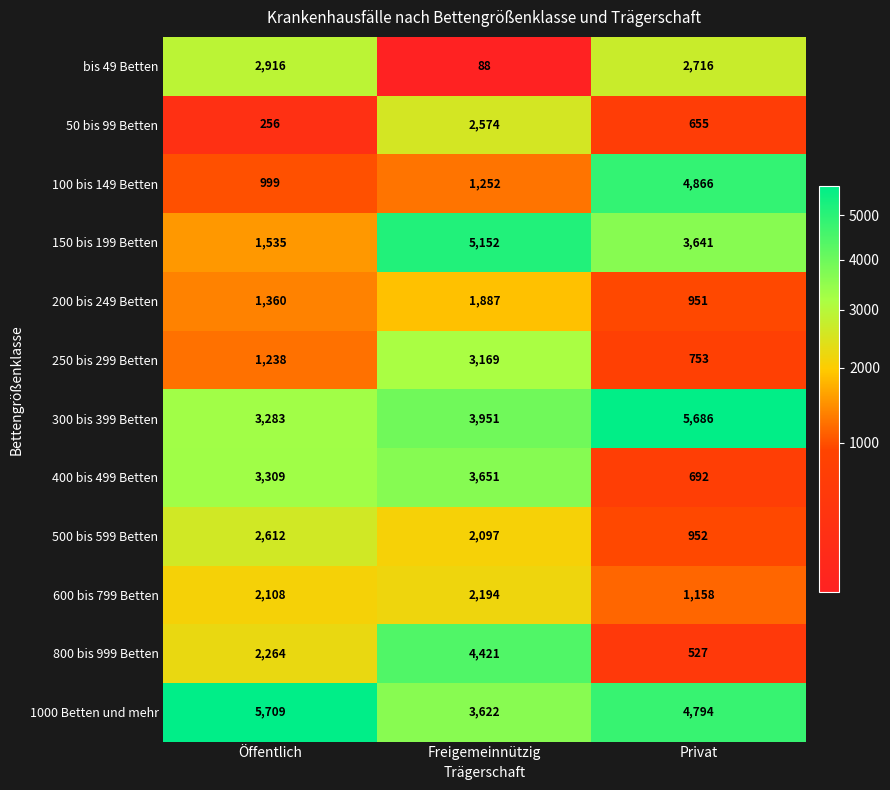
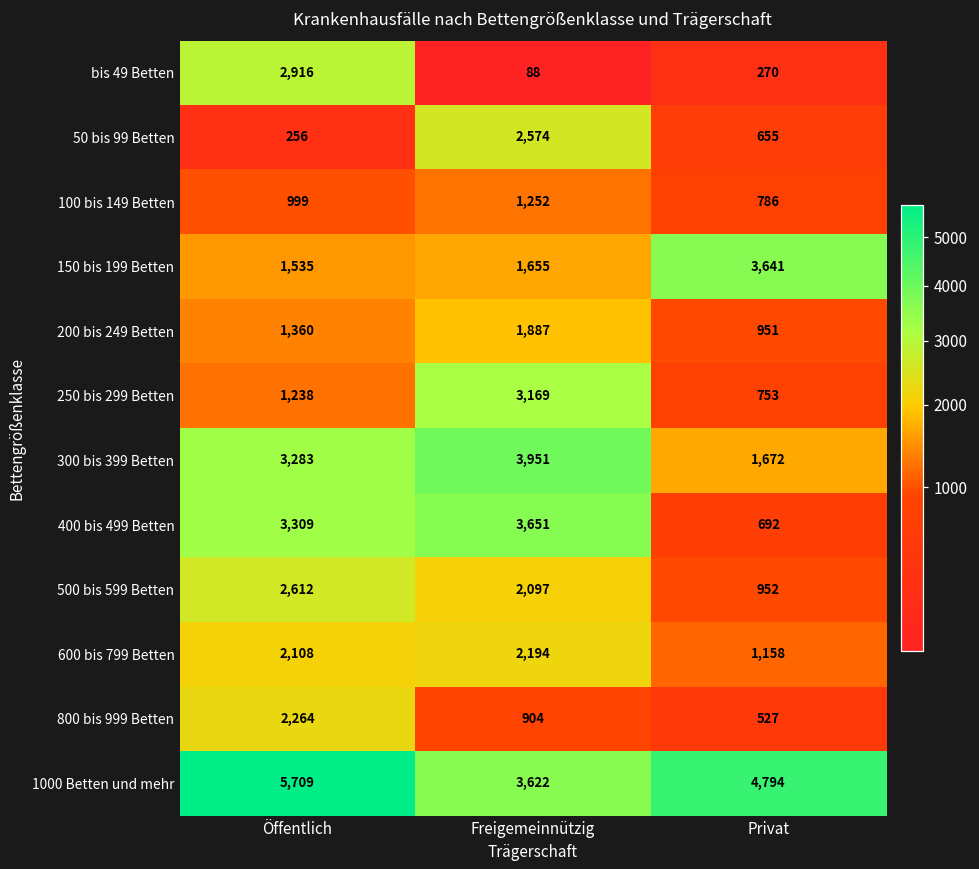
bis 49 Betten, Privat: 2,716 -> 270
100 bis 149 Betten, Privat: 4,866 -> 786
150 bis 199 Betten, Freigemeinnützig: 5,152 -> 1,655
300 bis 399 Betten, Privat: 5,686 -> 1,672
800 bis 999 Betten, Freigemeinnützig: 4,421 -> 904
